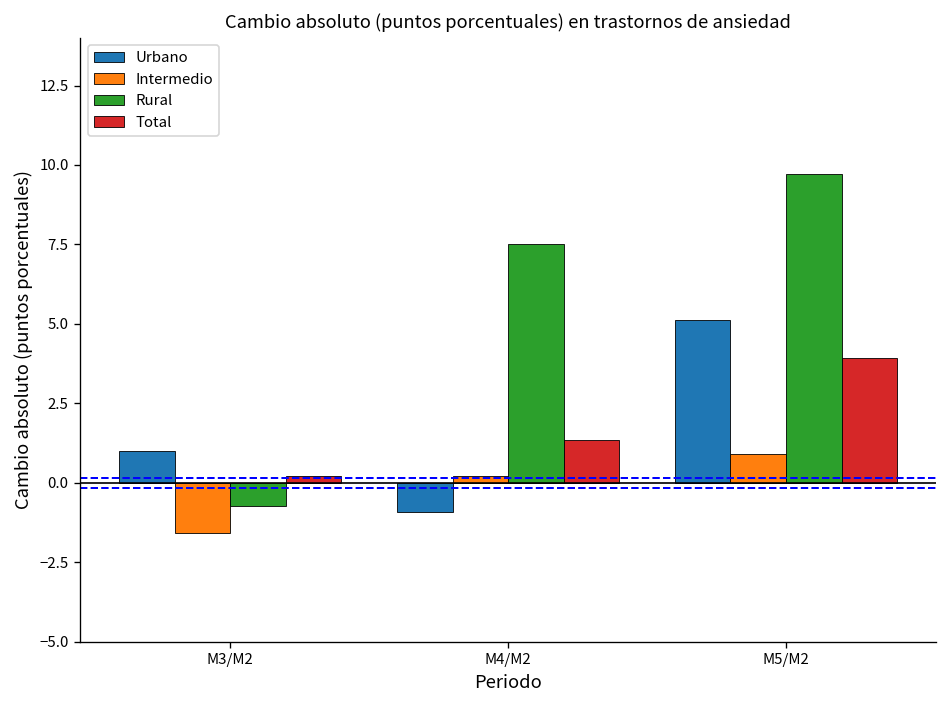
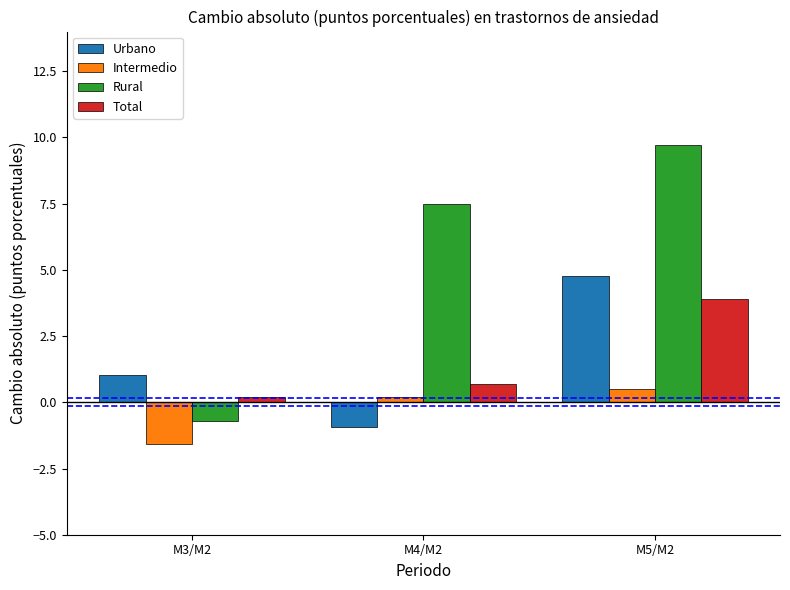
Total, M4/M2: 1.3 -> 0.7
Urbano, M5/M2: 5.1 -> 4.8
Intermedio, M5/M2: 0.9 -> 0.5
